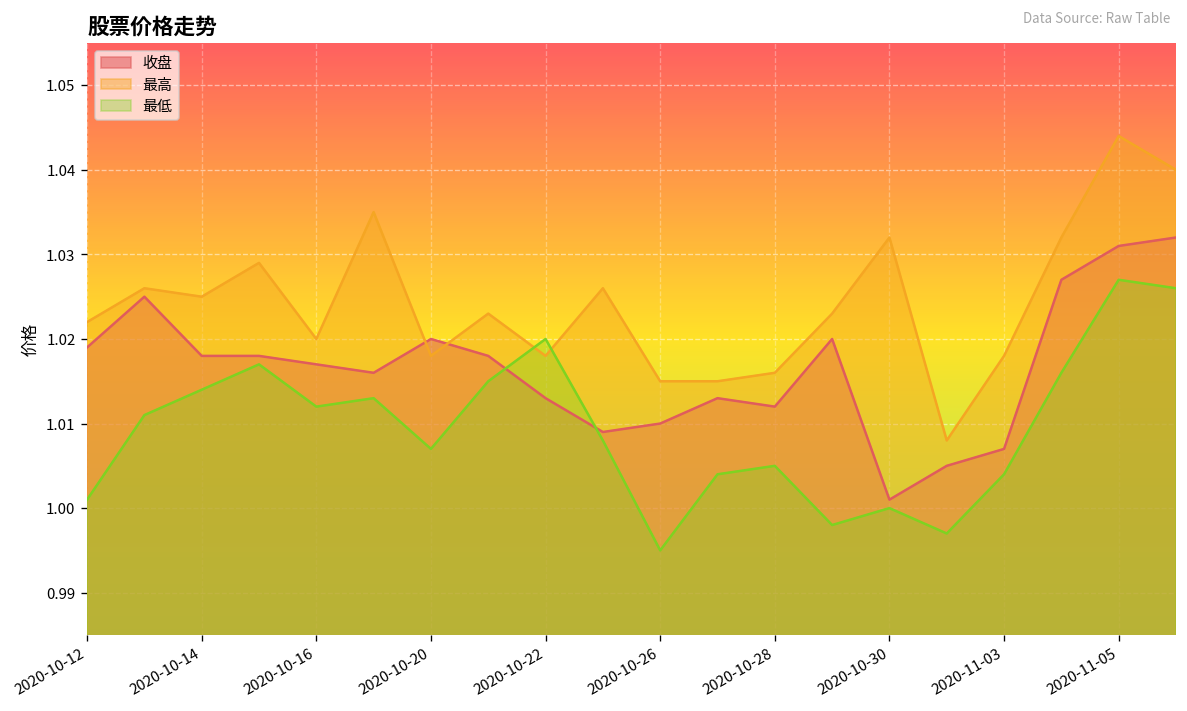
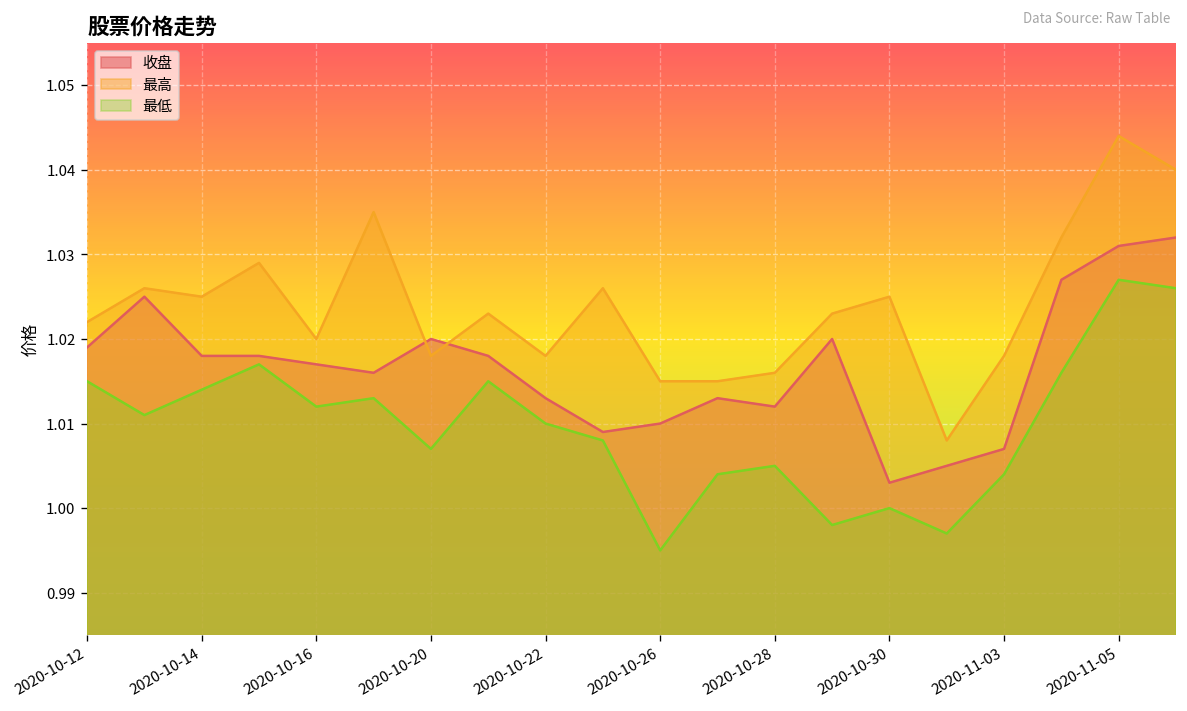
最低, 2020-10-12: 1.001 -> 1.015
最低, 2020-10-22: 1.02 -> 1.01
收盘, 2020-10-30: 1.001 -> 1.003
最高, 2020-10-30: 1.032 -> 1.025
